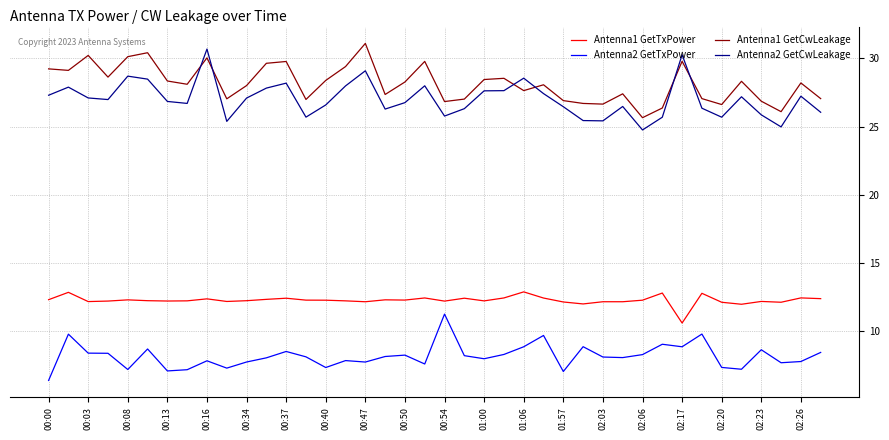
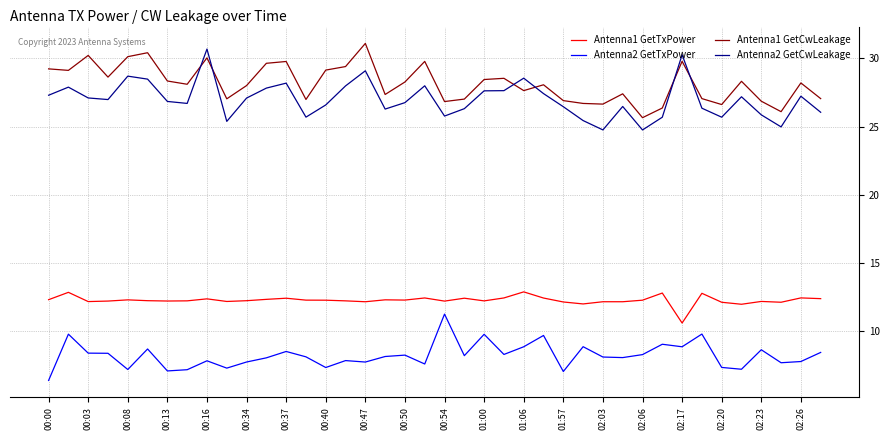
Antenna1 GetCwLeakage, 00:40: 28.4 -> 29.1
Antenna2 GetTxPower, 01:00: 8.0 -> 9.8
Antenna2 GetCwLeakage, 02:03: 25.4 -> 24.8
